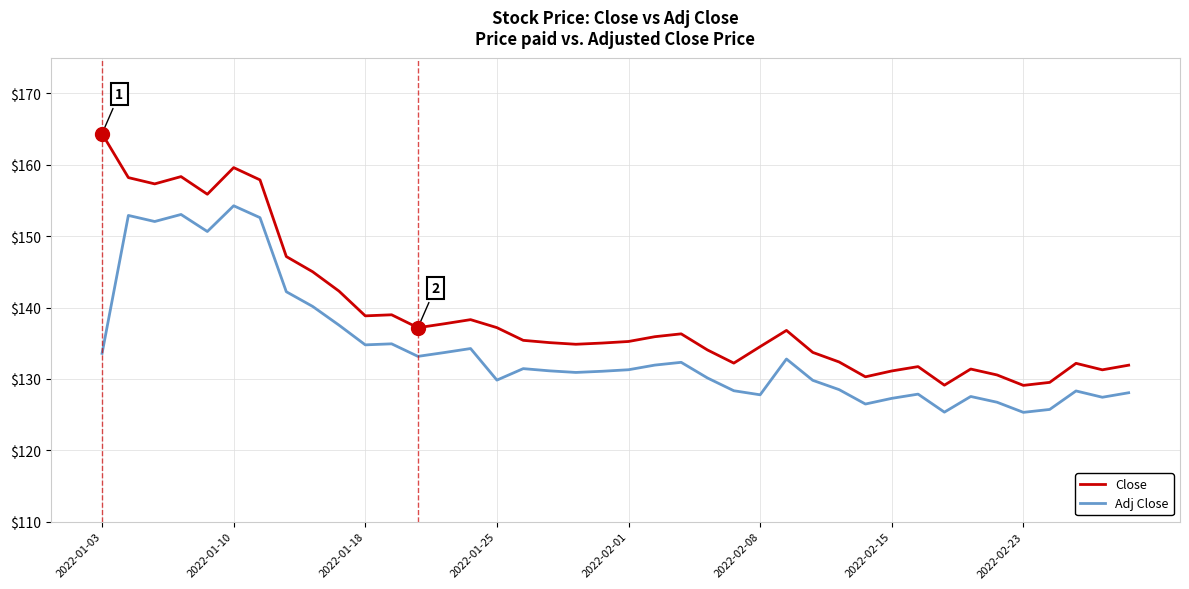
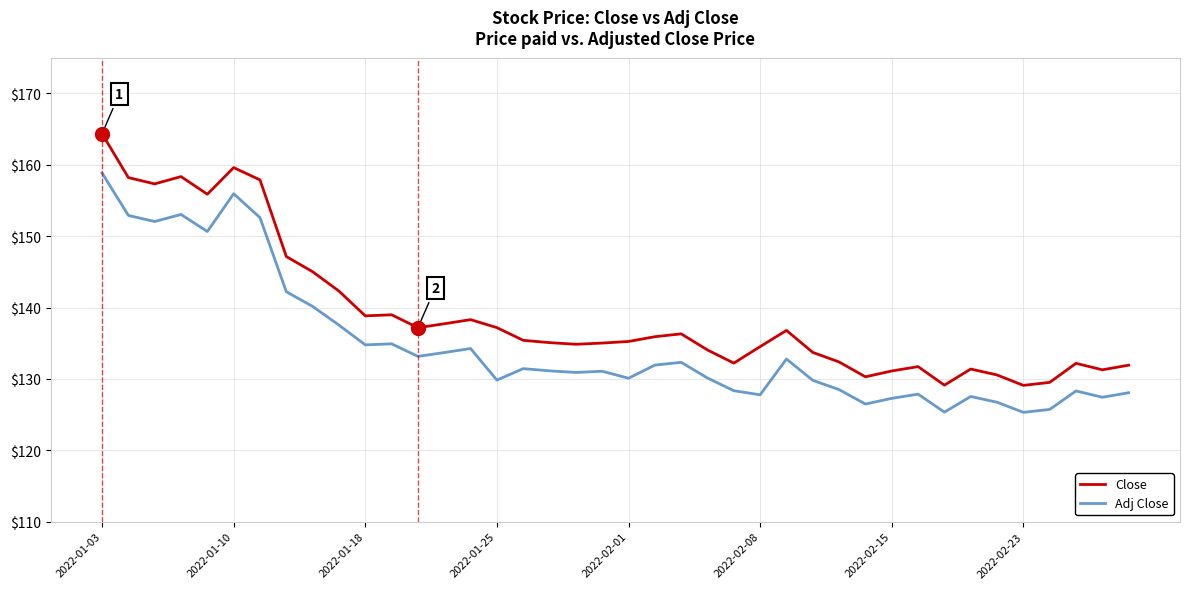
Adj Close, 2022-01-03: $134 -> $159
Adj Close, 2022-01-10: $154 -> $156
Adj Close, 2022-02-01: $131 -> $130
